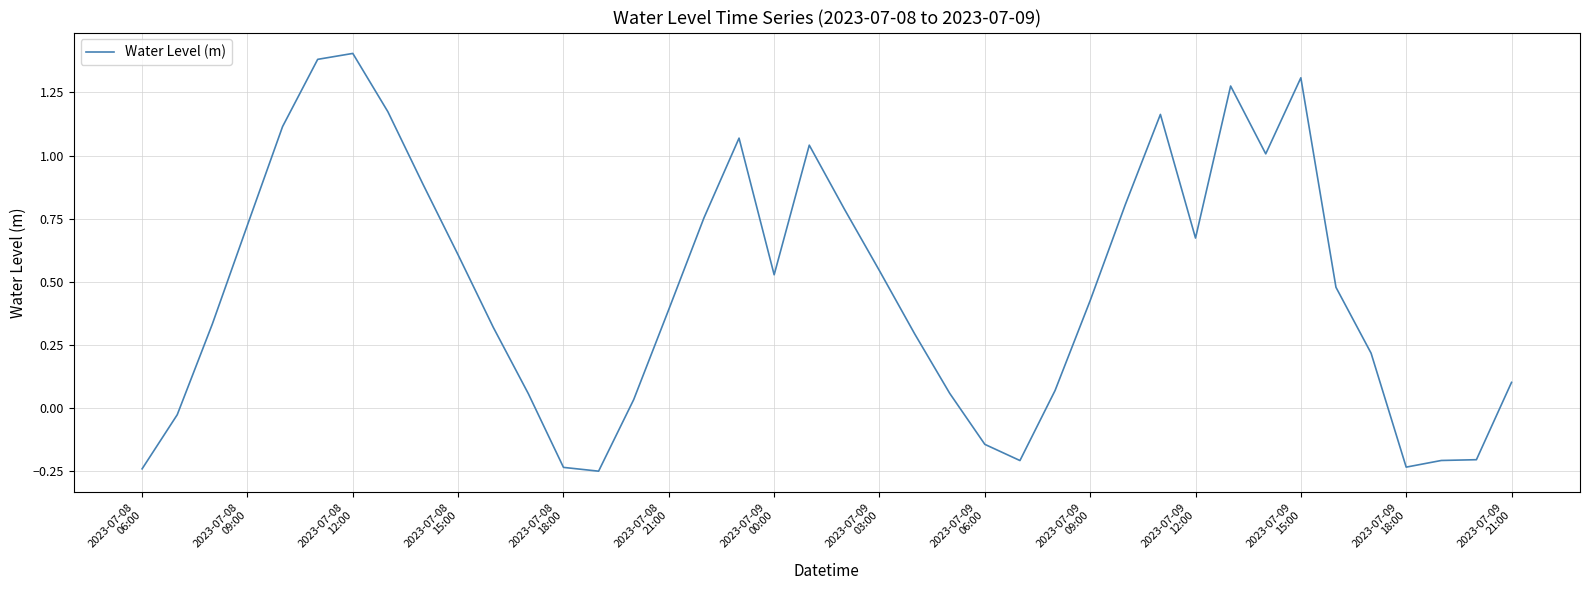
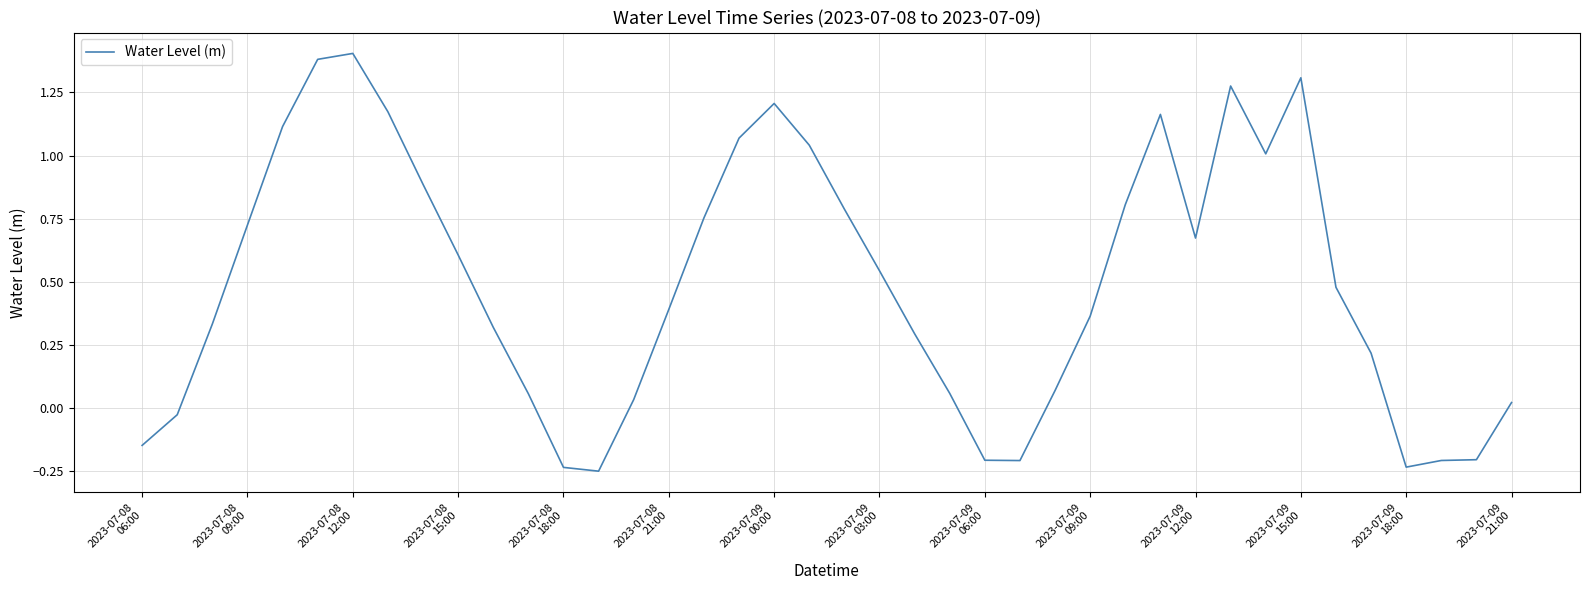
2023-07-08 06:00: -0.24 -> -0.15
2023-07-09 00:00: 0.53 -> 1.21
2023-07-09 06:00: -0.15 -> -0.21
2023-07-09 09:00: 0.42 -> 0.36
2023-07-09 21:00: 0.10 -> 0.02
